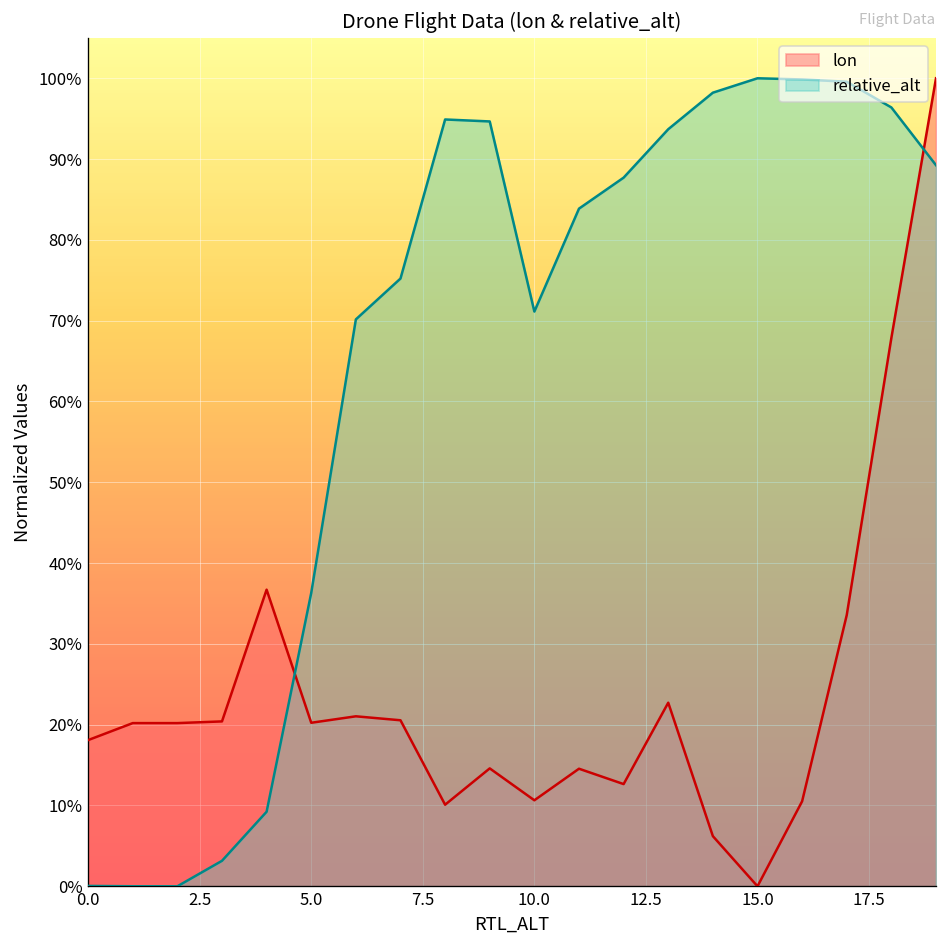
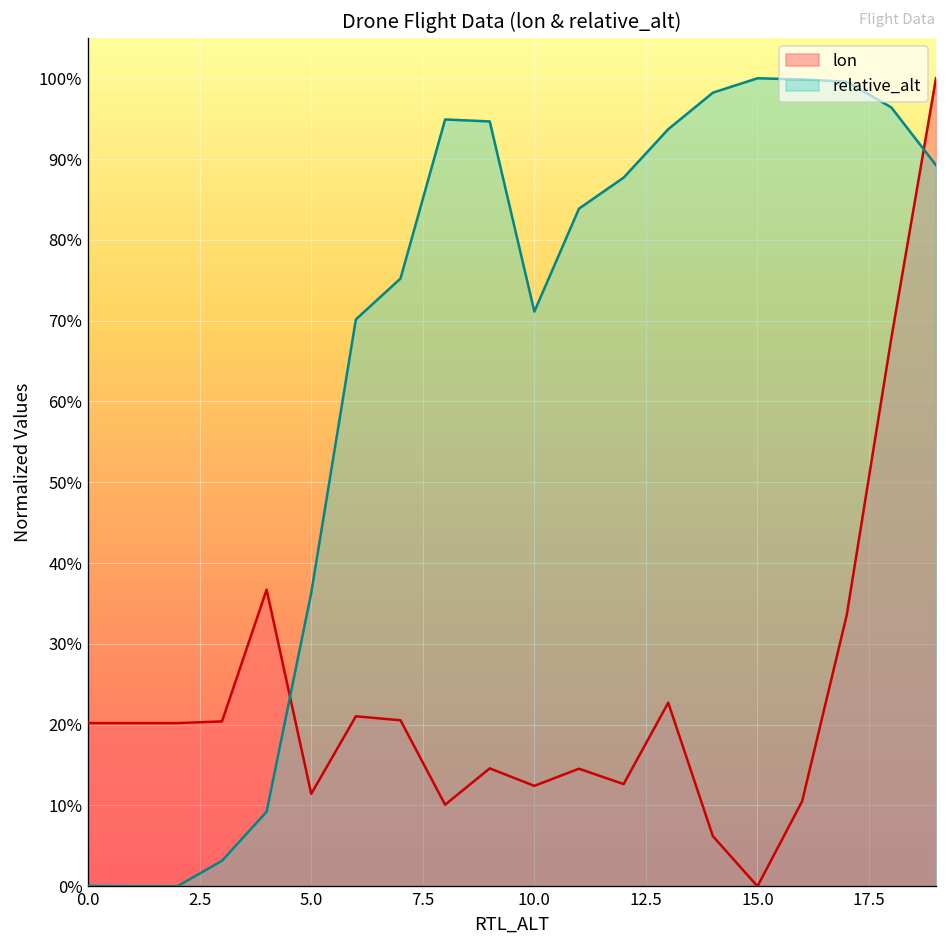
lon, 0.0: 18% -> 20%
lon, 5.0: 20% -> 11%
lon, 10.0: 11% -> 12%
